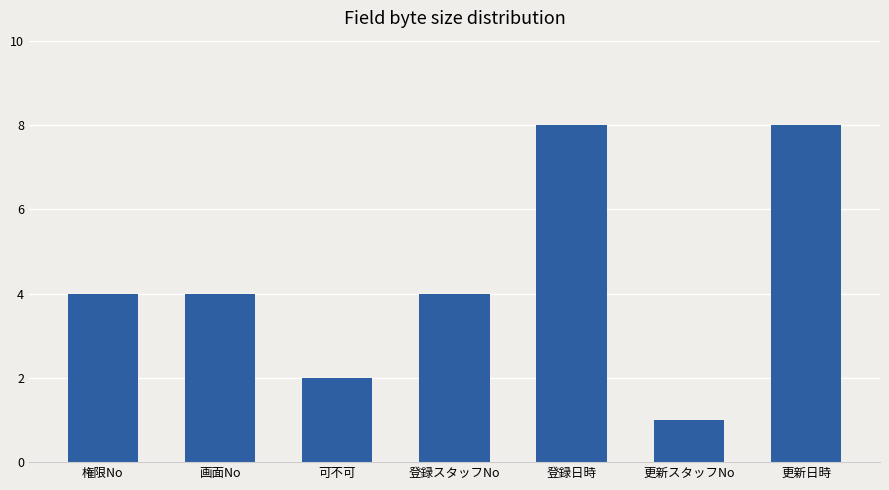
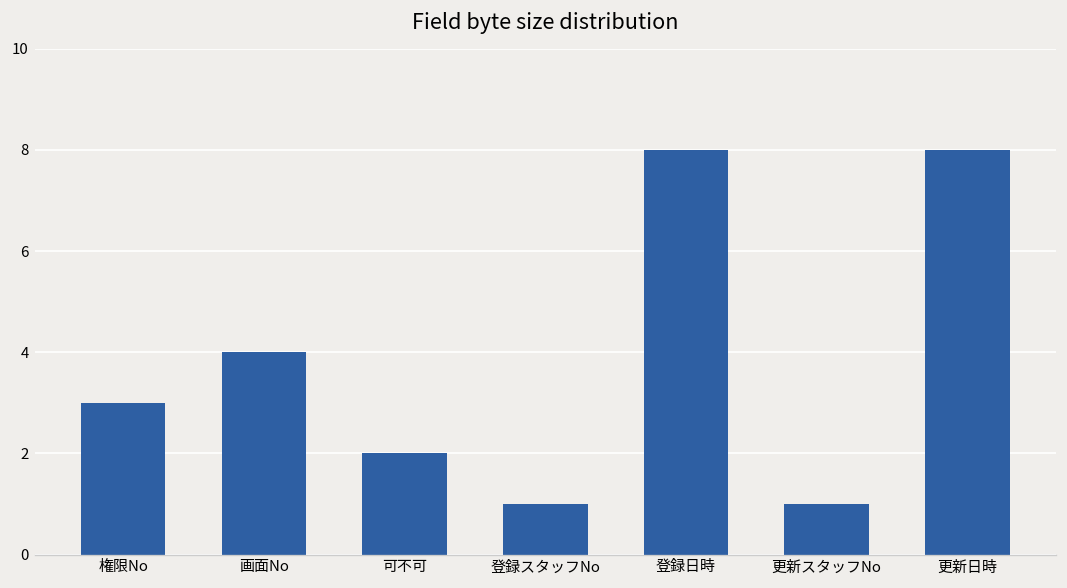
権限No: 4 -> 3
登録スタッフNo: 4 -> 1
